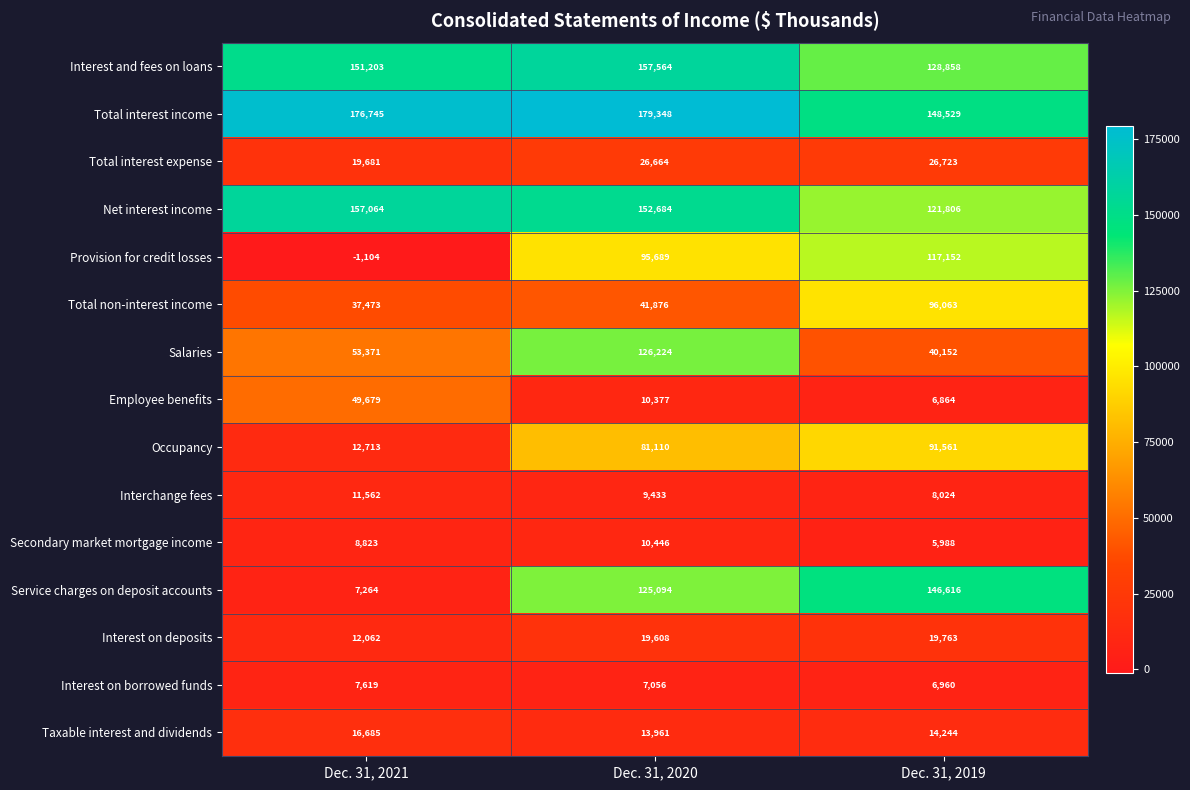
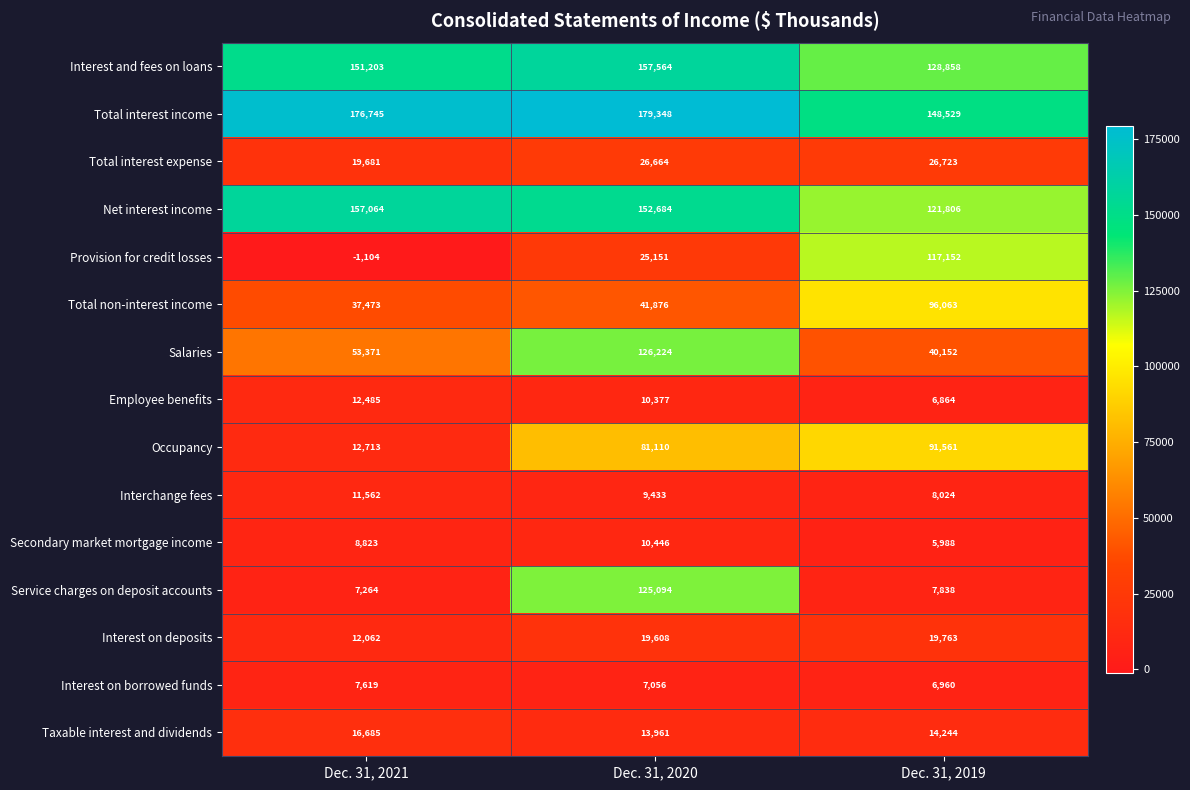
Provision for credit losses, Dec. 31, 2020: 95,689 -> 25,151
Employee benefits, Dec. 31, 2021: 49,679 -> 12,485
Service charges on deposit accounts, Dec. 31, 2019: 146,616 -> 7,838
